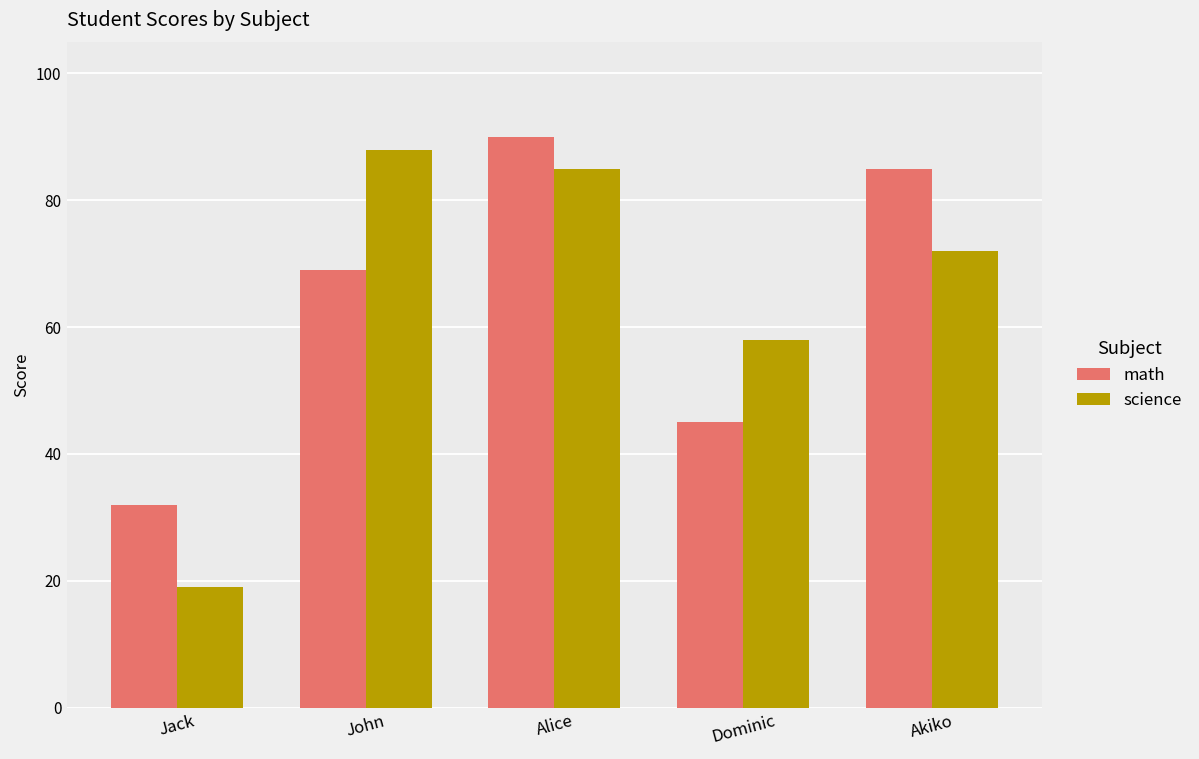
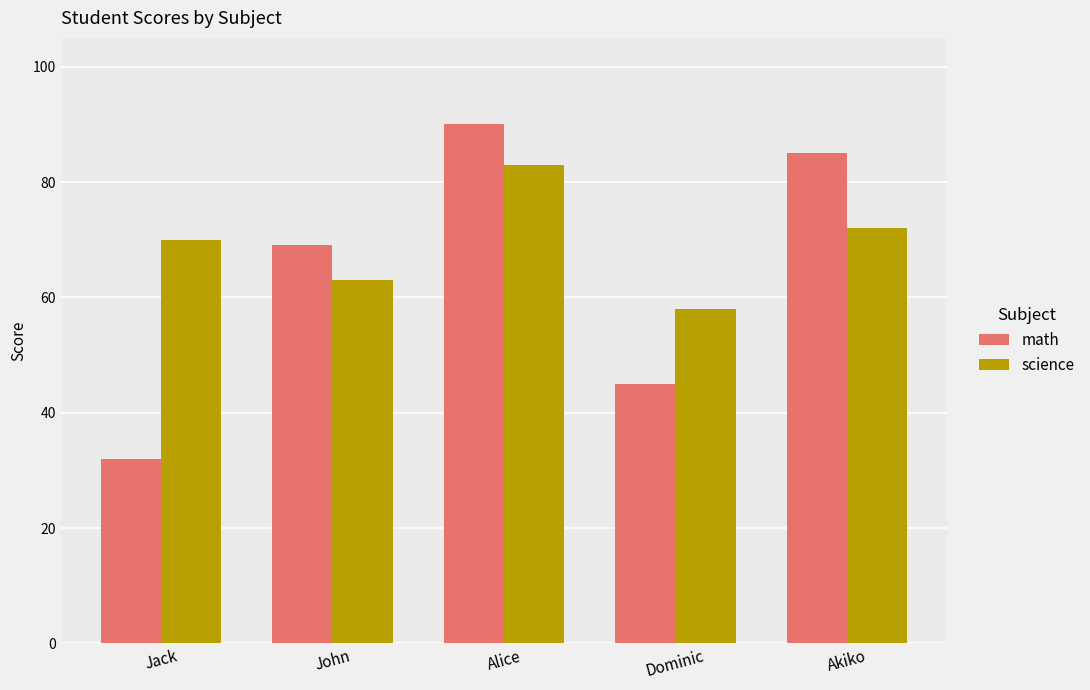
science, Jack: 19 -> 70
science, John: 88 -> 63
science, Alice: 85 -> 83
